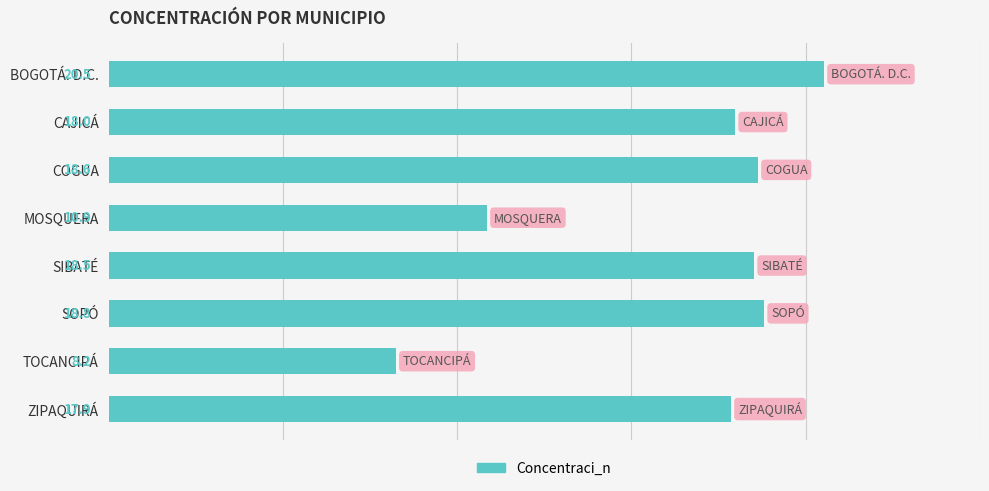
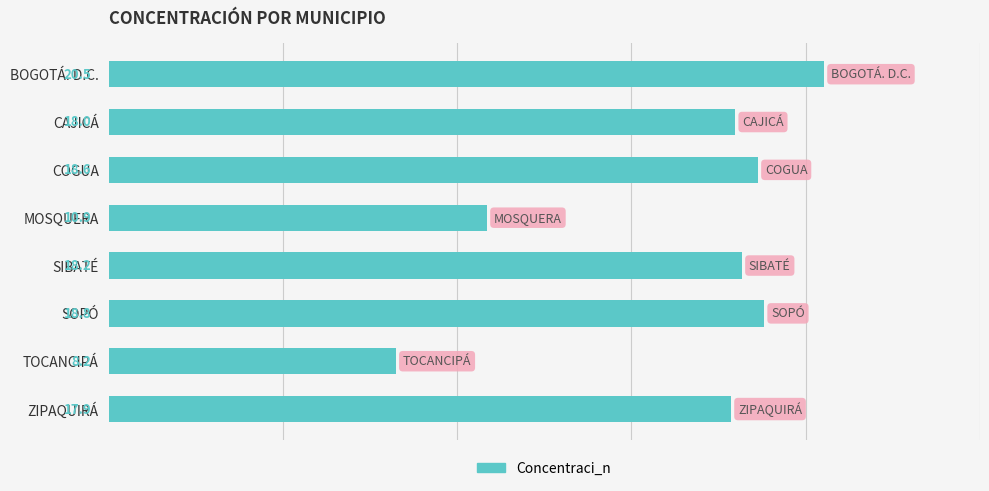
SIBATÉ: 18.5 -> 18.2
